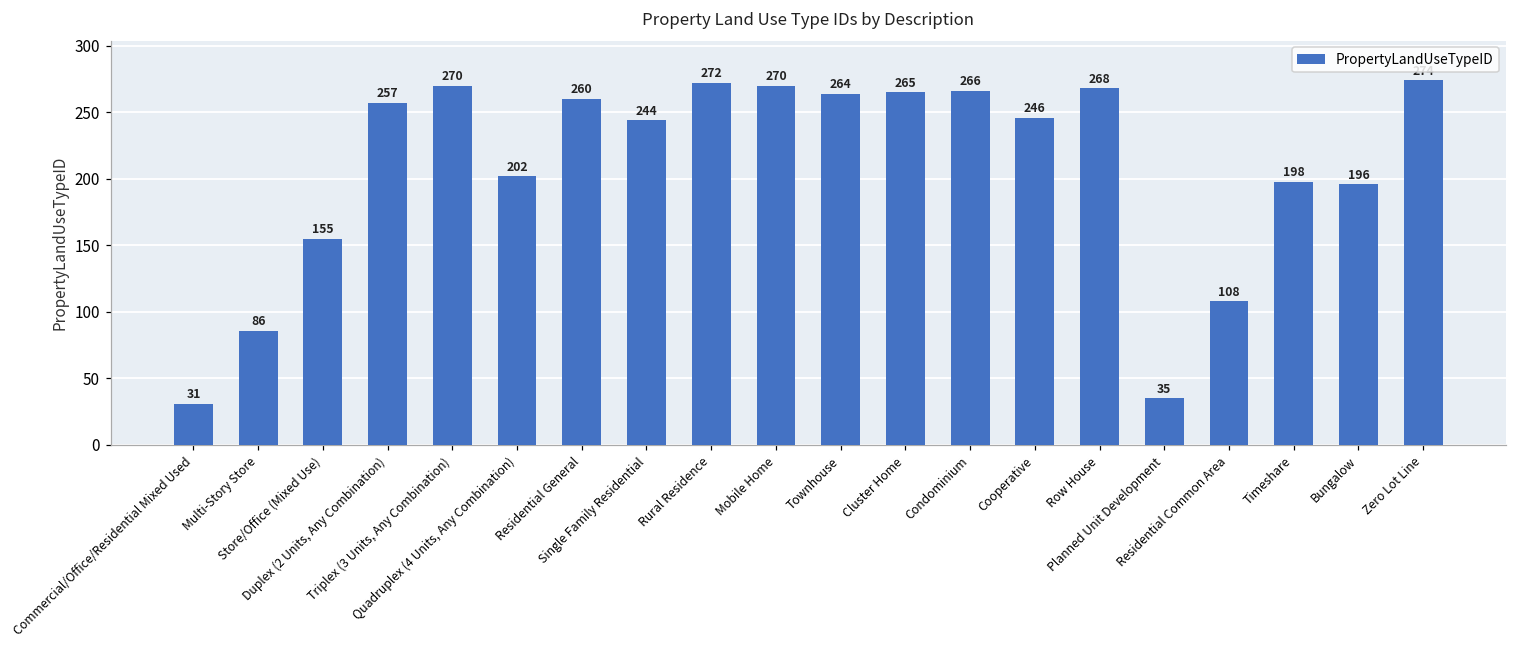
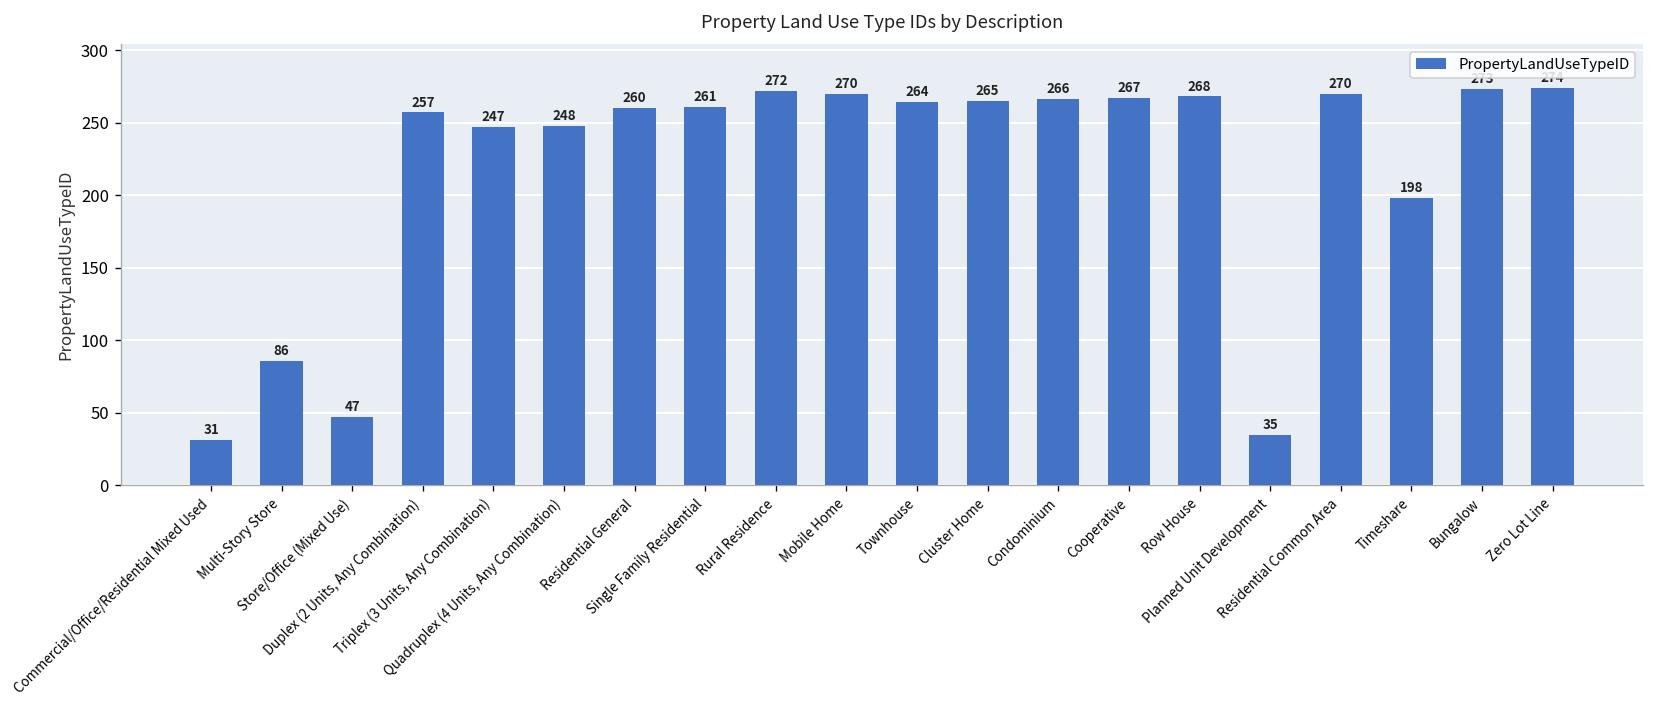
Store/Office (Mixed Use): 155 -> 47
Triplex (3 Units, Any Combination): 270 -> 247
Quadruplex (4 Units, Any Combination): 202 -> 248
Single Family Residential: 244 -> 261
Cooperative: 246 -> 267
Residential Common Area: 108 -> 270
Bungalow: 196 -> 273
